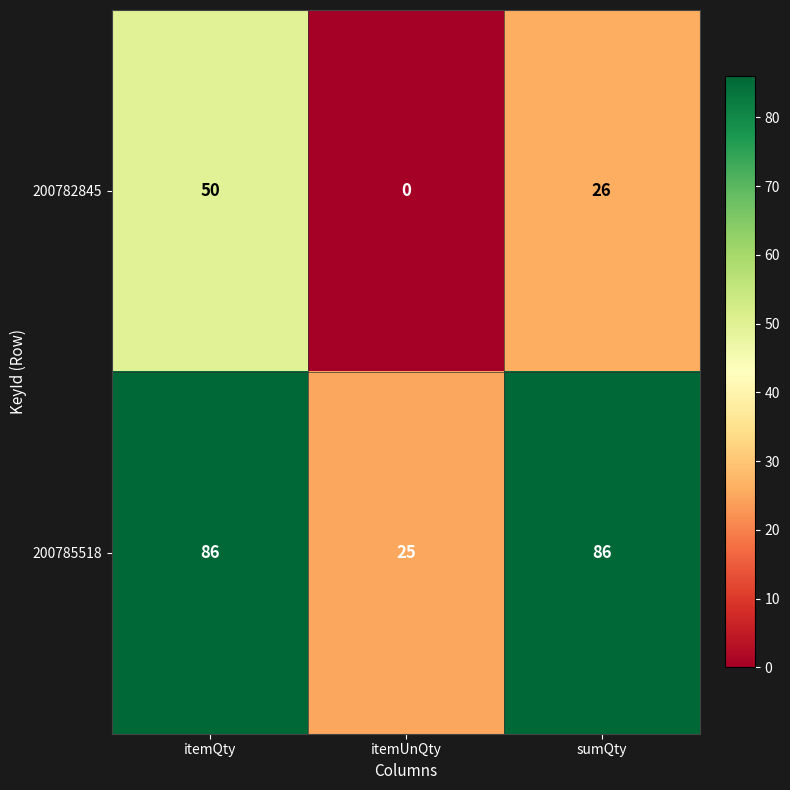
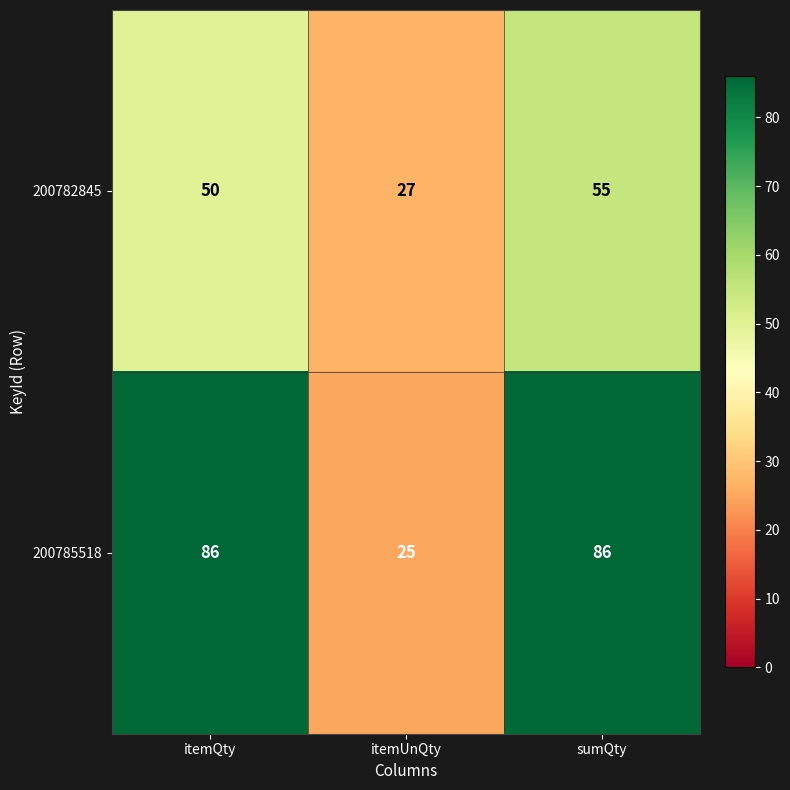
200782845, itemUnQty: 0 -> 27
200782845, sumQty: 26 -> 55
